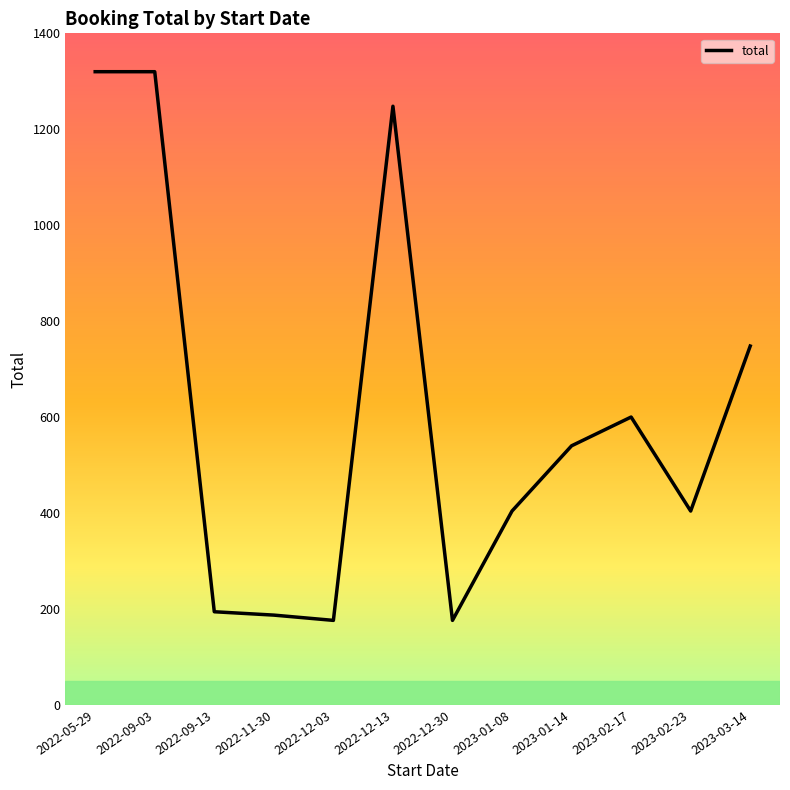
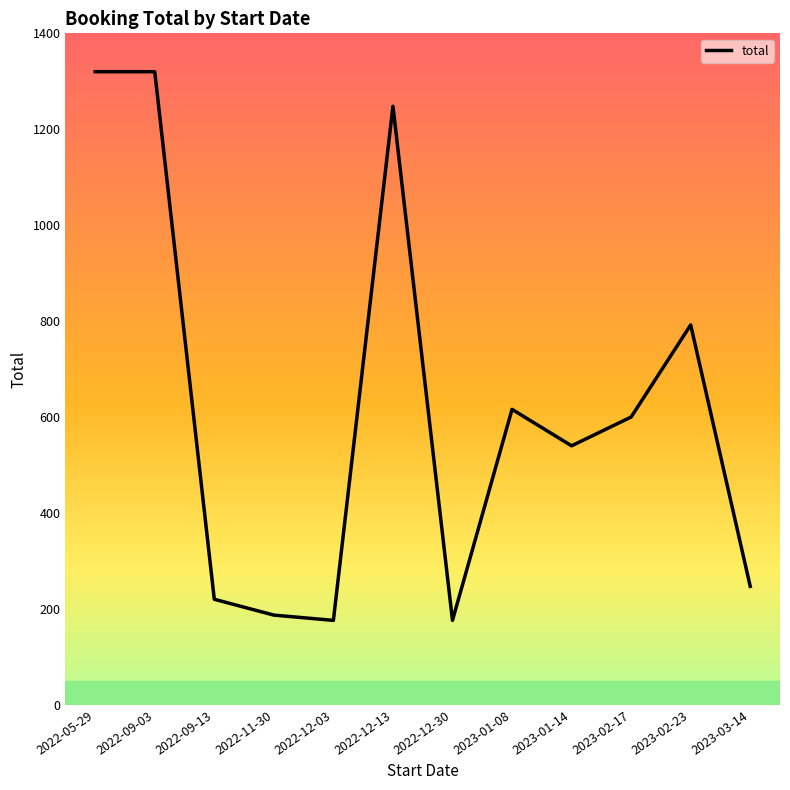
2022-09-13: 190 -> 220
2023-01-08: 400 -> 620
2023-02-23: 400 -> 790
2023-03-14: 750 -> 250
